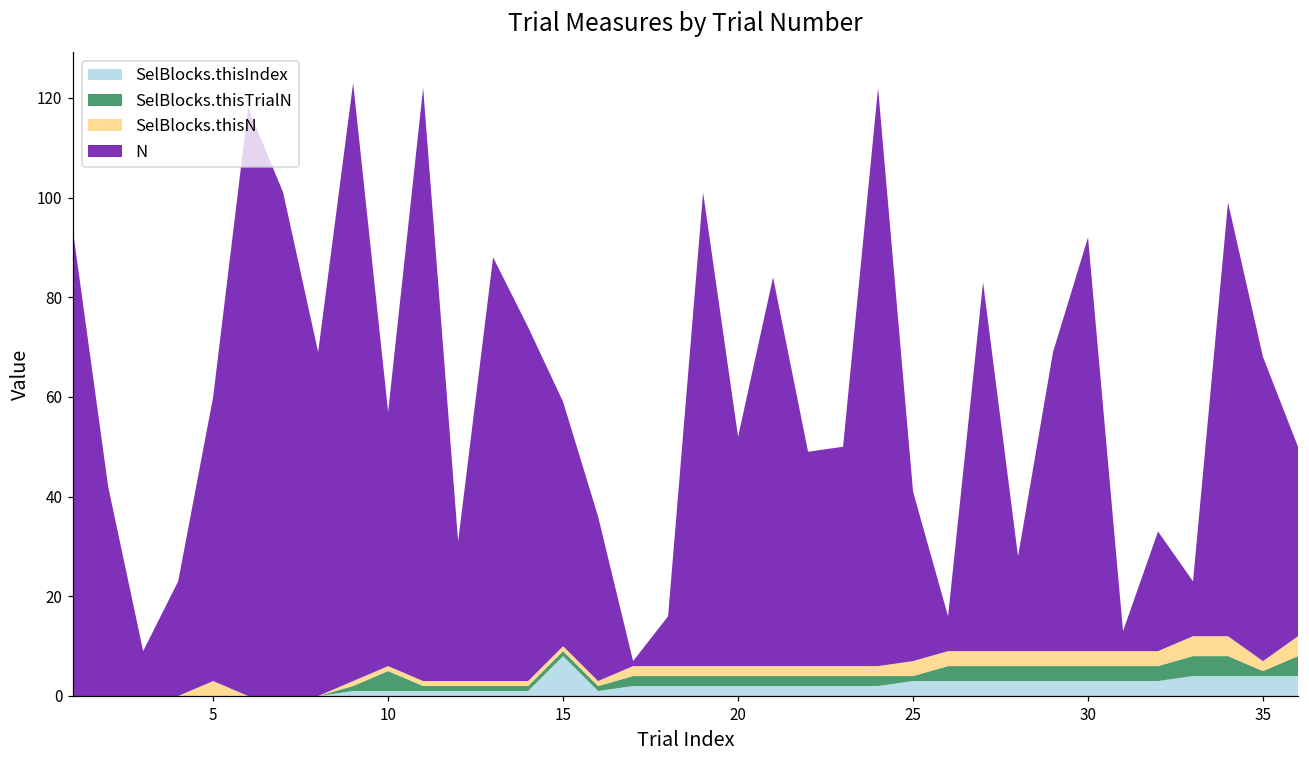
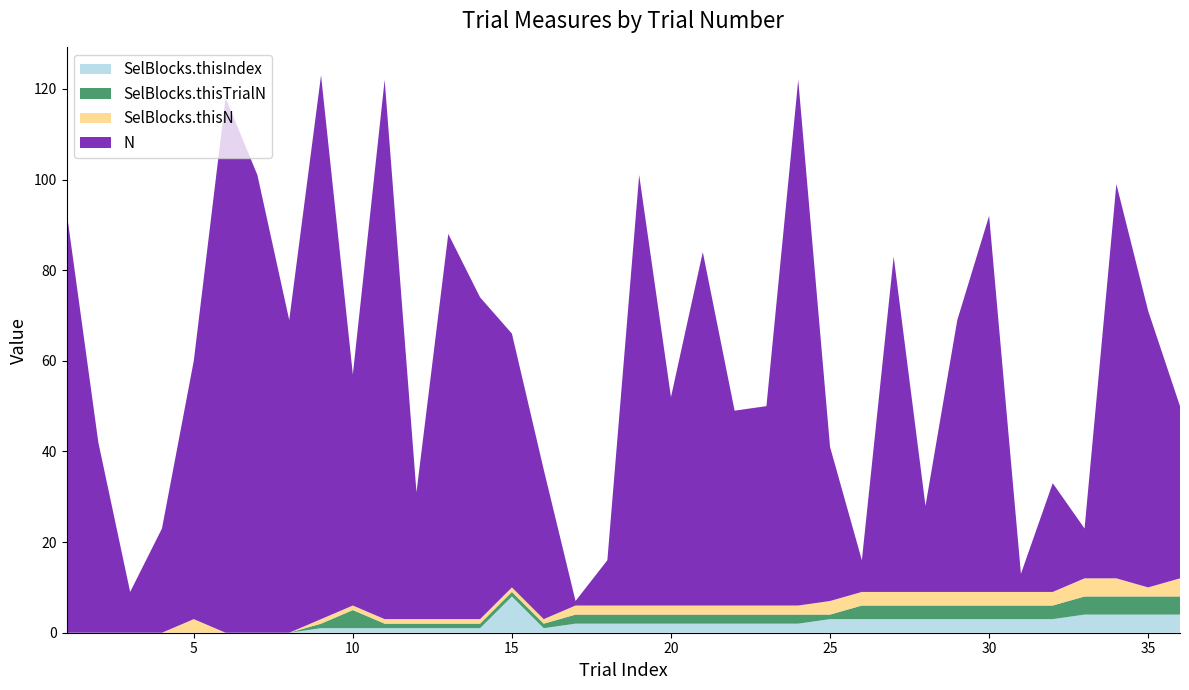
N, 15: 49 -> 56
SelBlocks.thisTrialN, 35: 1 -> 4
